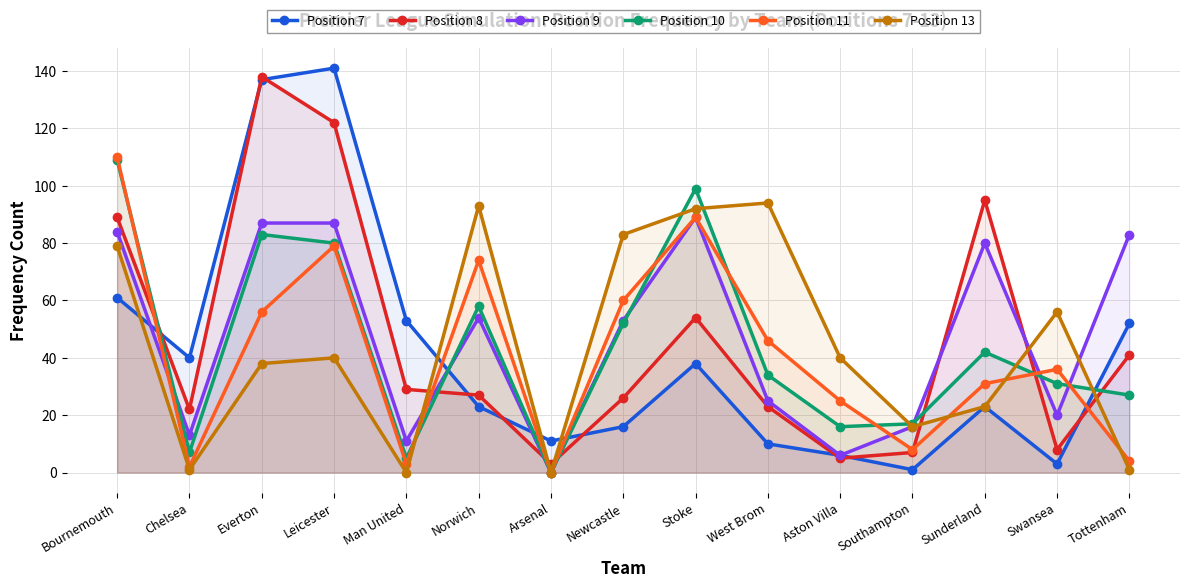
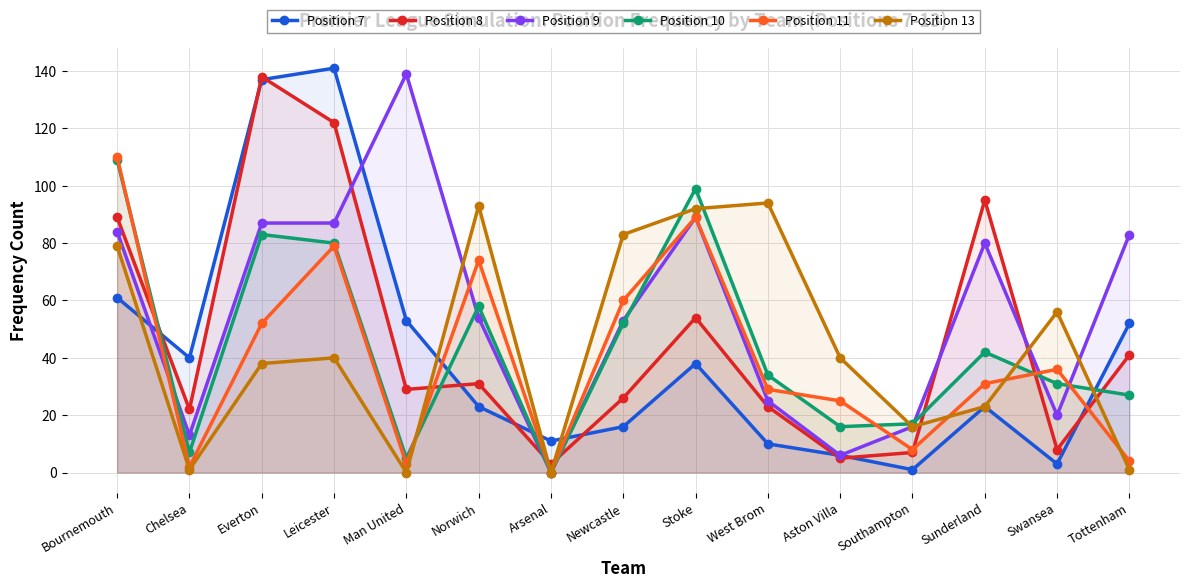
Position 11, Everton: 56 -> 52
Position 9, Man United: 11 -> 139
Position 8, Norwich: 27 -> 31
Position 11, West Brom: 46 -> 29
